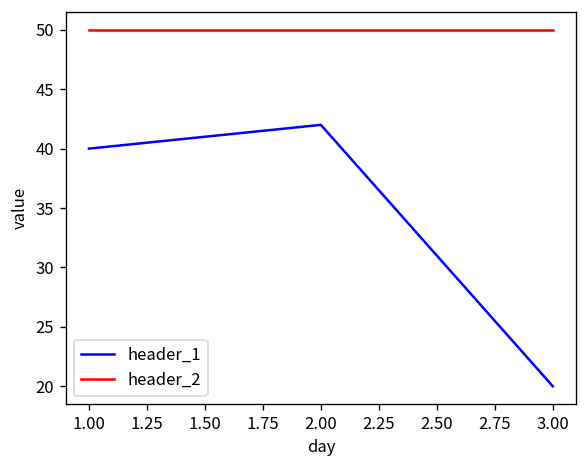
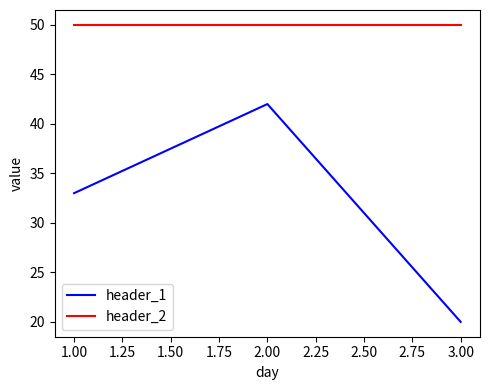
header_1, 1.00: 40 -> 33
